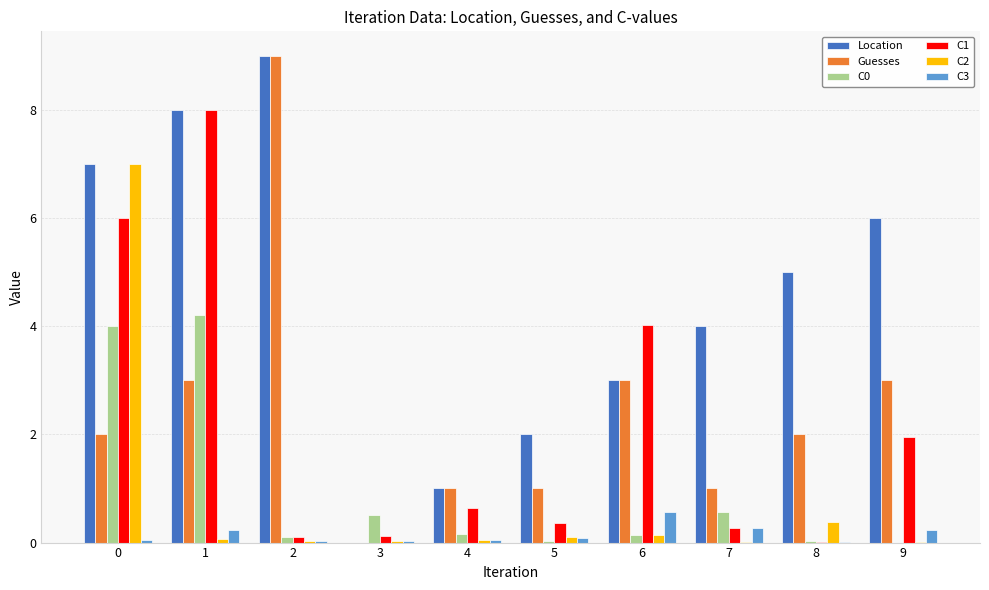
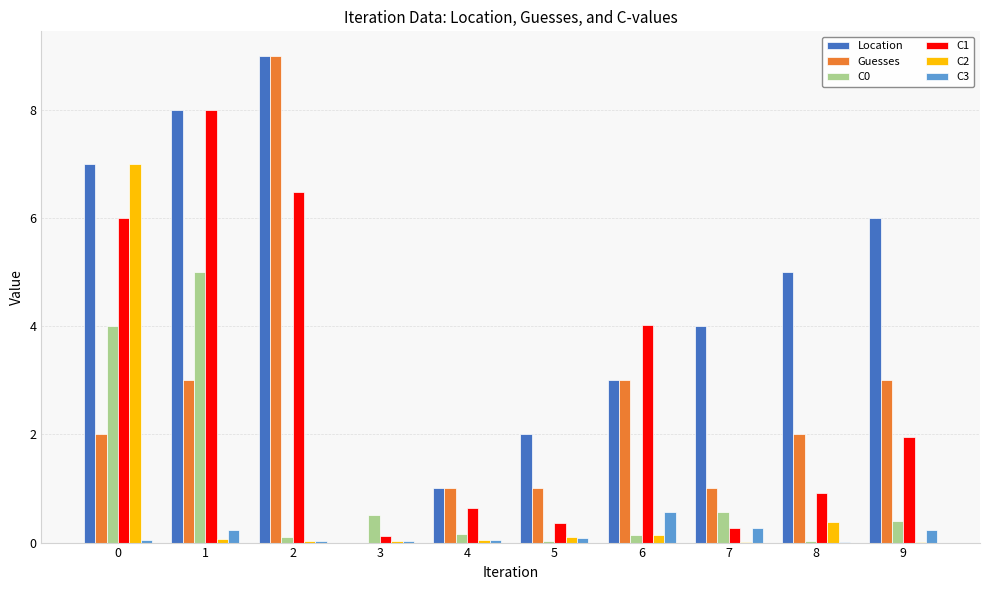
C0, 1: 4.2 -> 5.0
C1, 2: 0.1 -> 6.5
C1, 8: 0.0 -> 0.9
C0, 9: 0.0 -> 0.4
